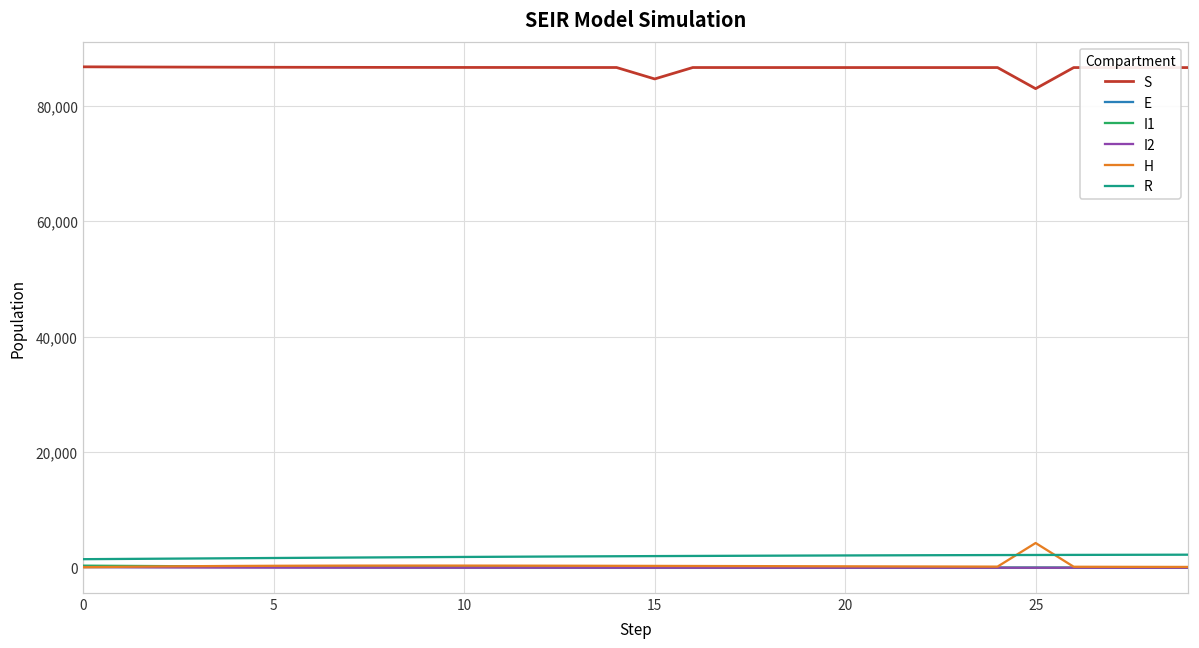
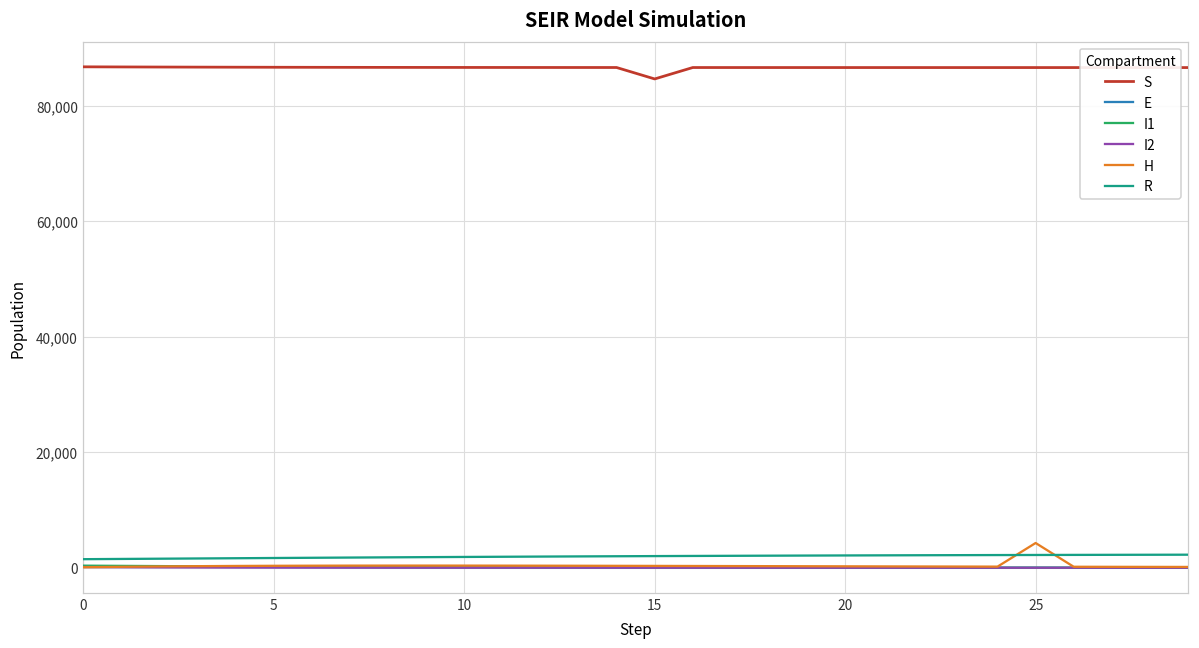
S, 25: 83,000 -> 87,000
